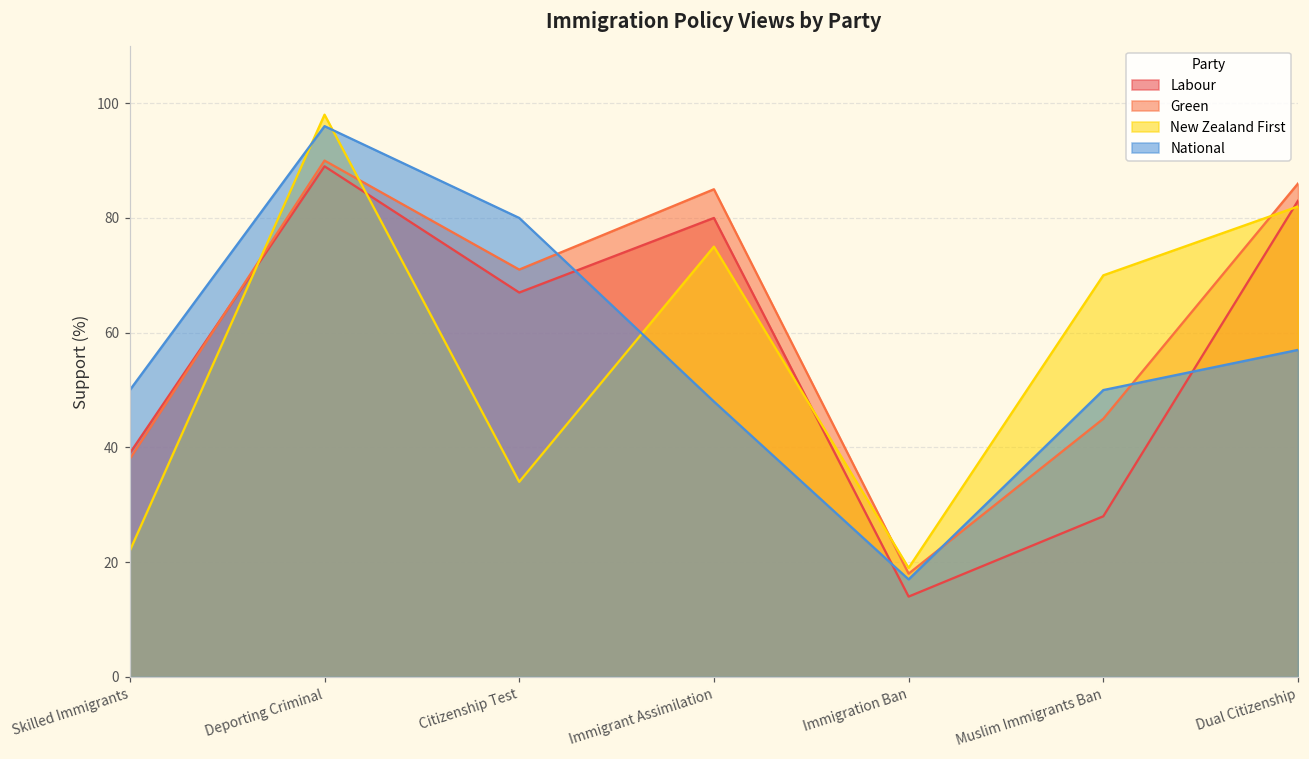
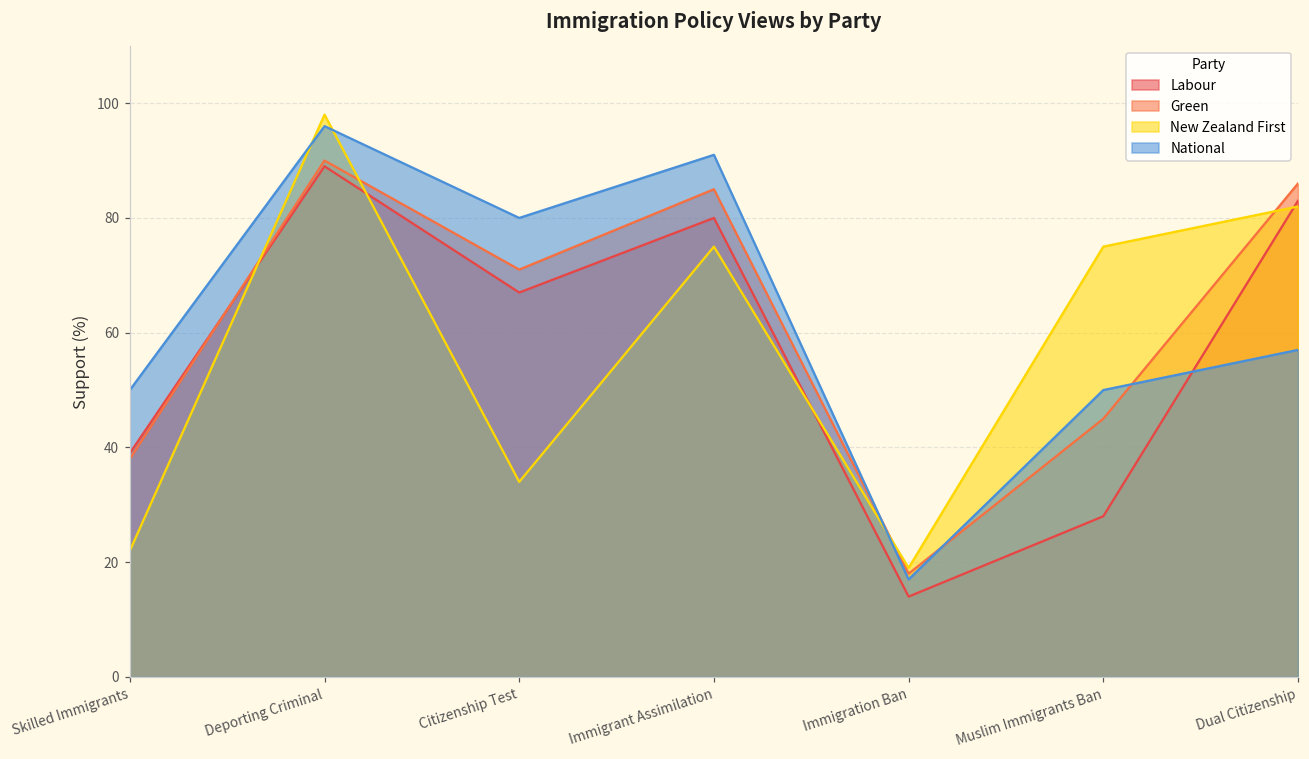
National, Immigrant Assimilation: 48 -> 91
New Zealand First, Muslim Immigrants Ban: 70 -> 75
